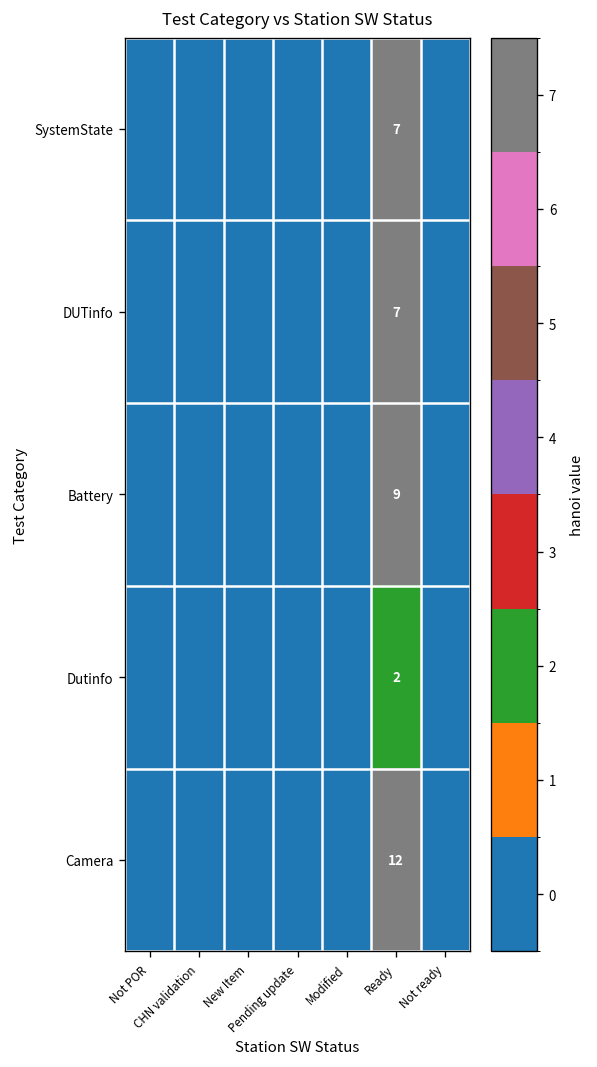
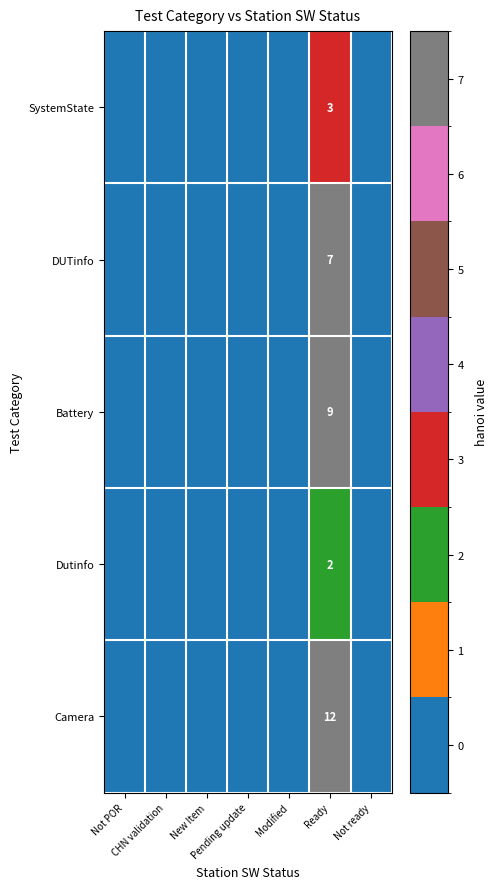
SystemState, Ready: 7 -> 3
